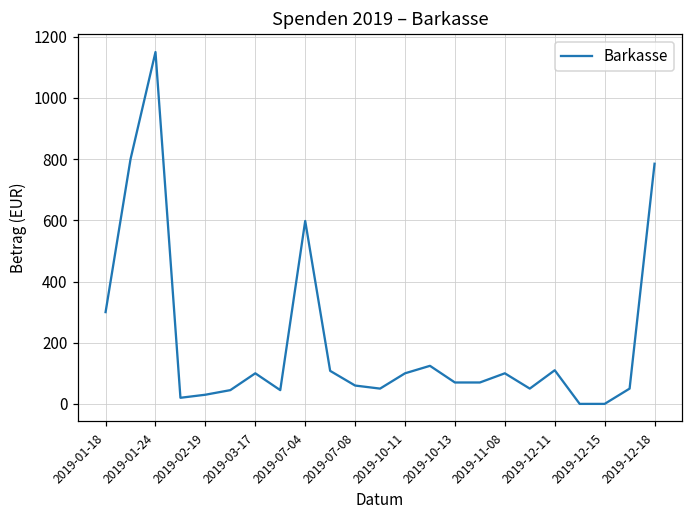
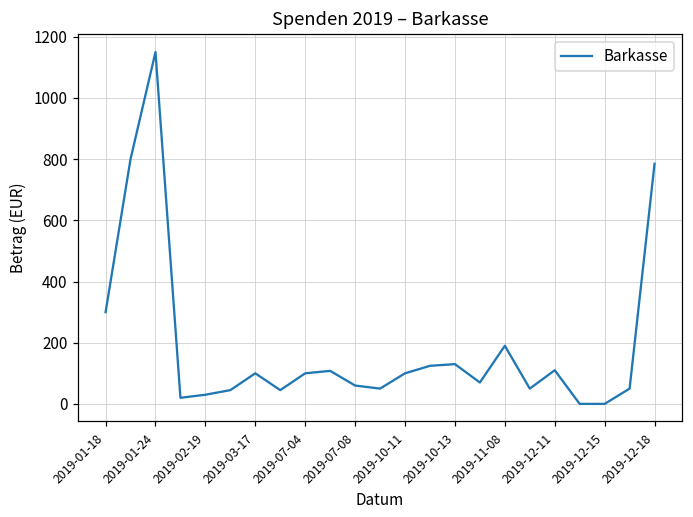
2019-07-04: 600 -> 100
2019-10-13: 70 -> 130
2019-11-08: 100 -> 190
